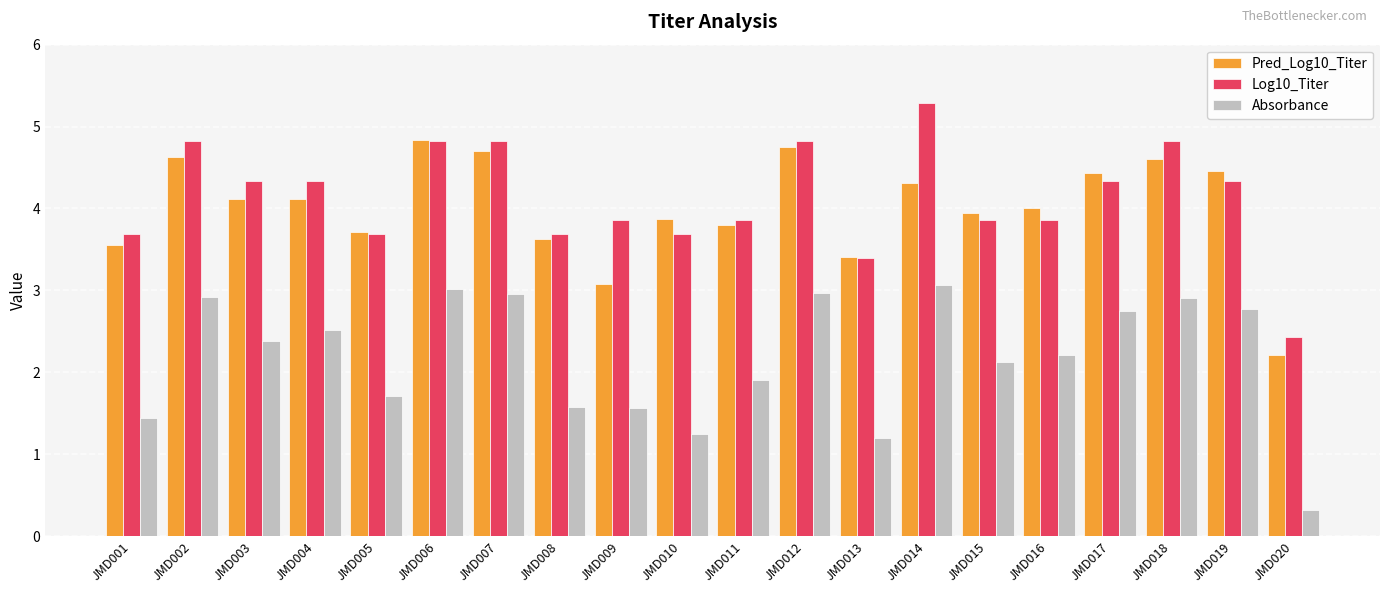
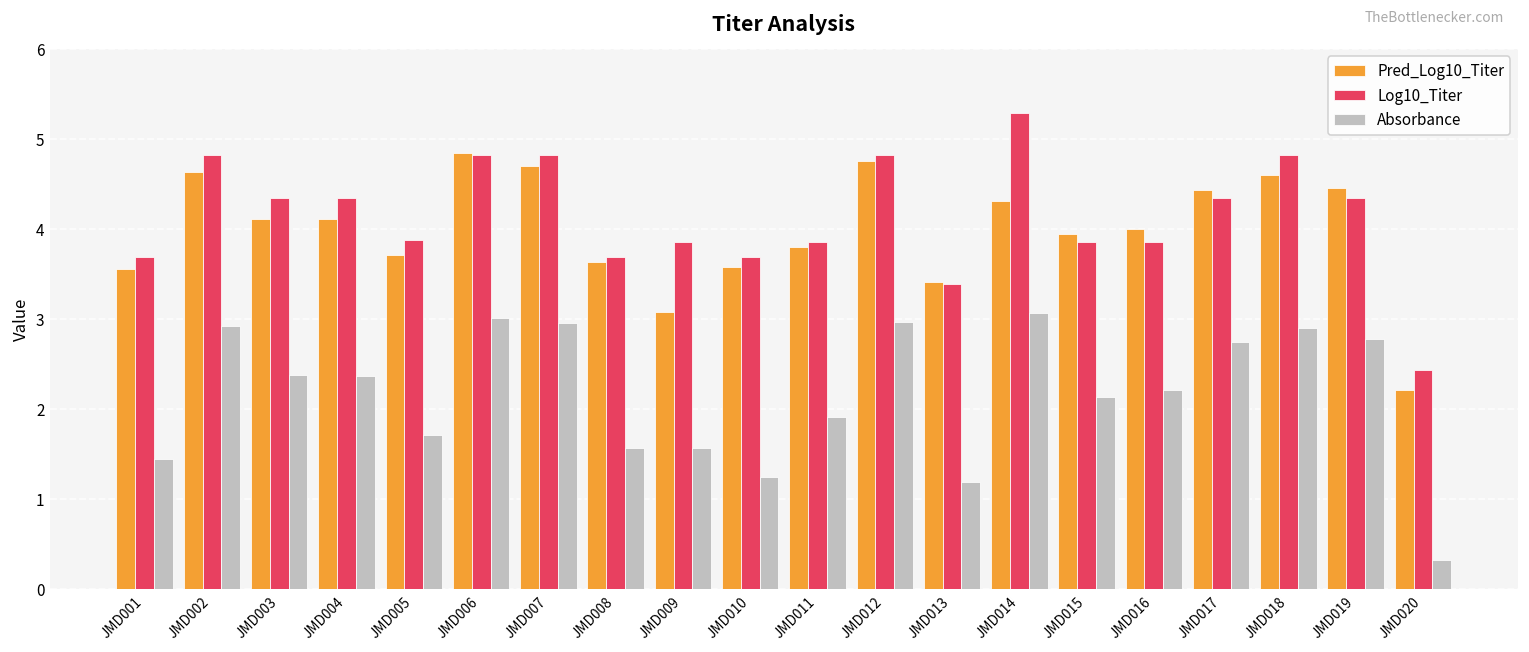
Absorbance, JMD004: 2.5 -> 2.4
Log10_Titer, JMD005: 3.7 -> 3.9
Pred_Log10_Titer, JMD010: 3.9 -> 3.6
